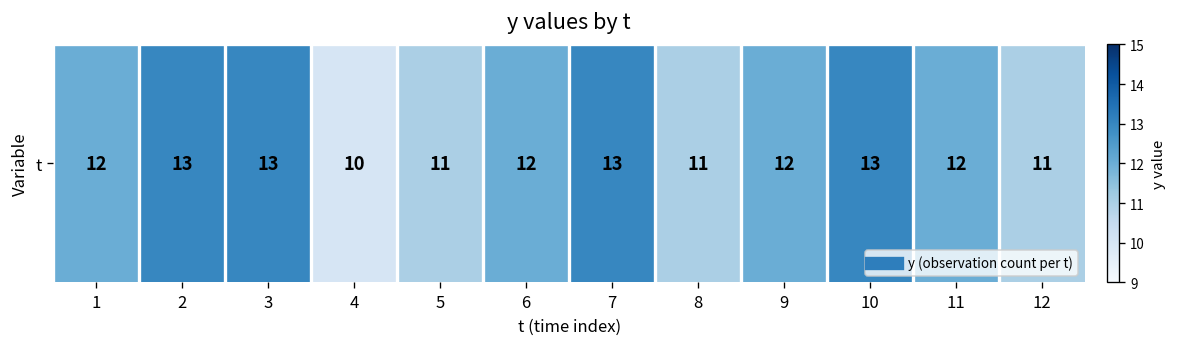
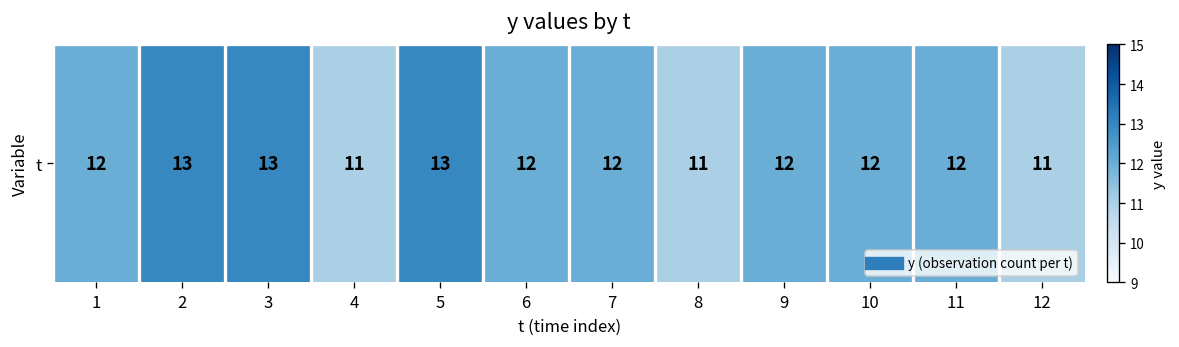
t, 4: 10 -> 11
t, 5: 11 -> 13
t, 7: 13 -> 12
t, 10: 13 -> 12
